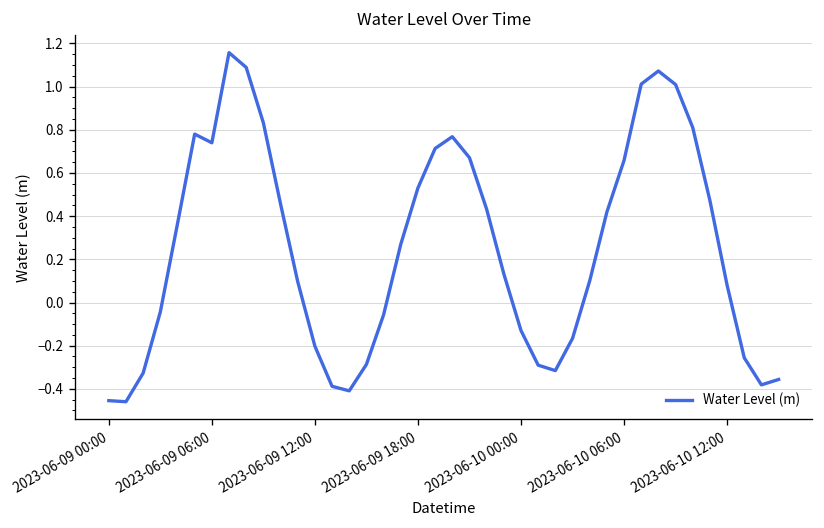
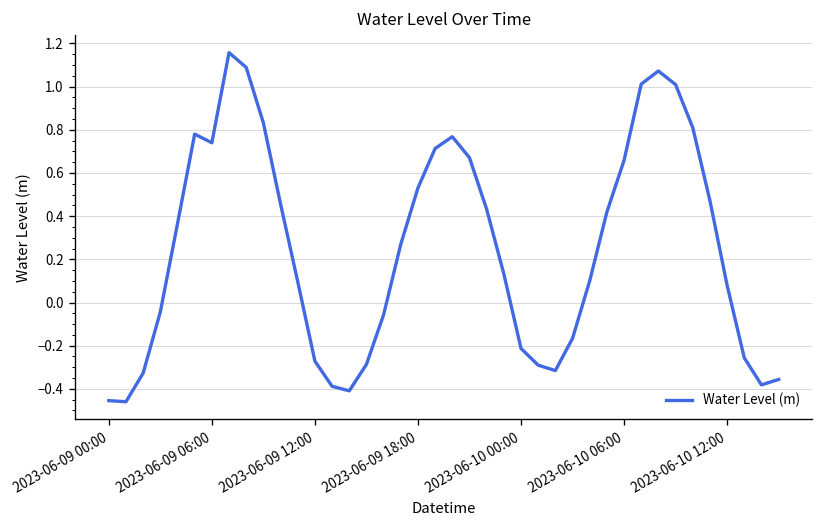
2023-06-09 12:00: -0.20 -> -0.27
2023-06-10 00:00: -0.13 -> -0.21
